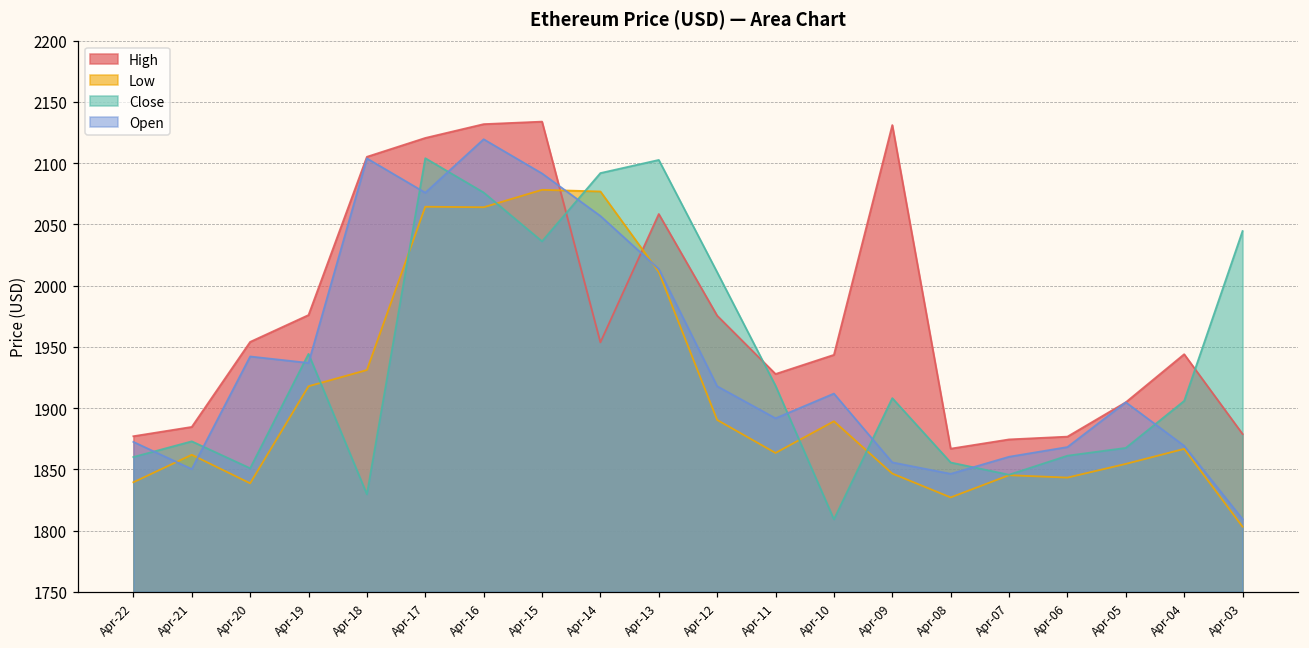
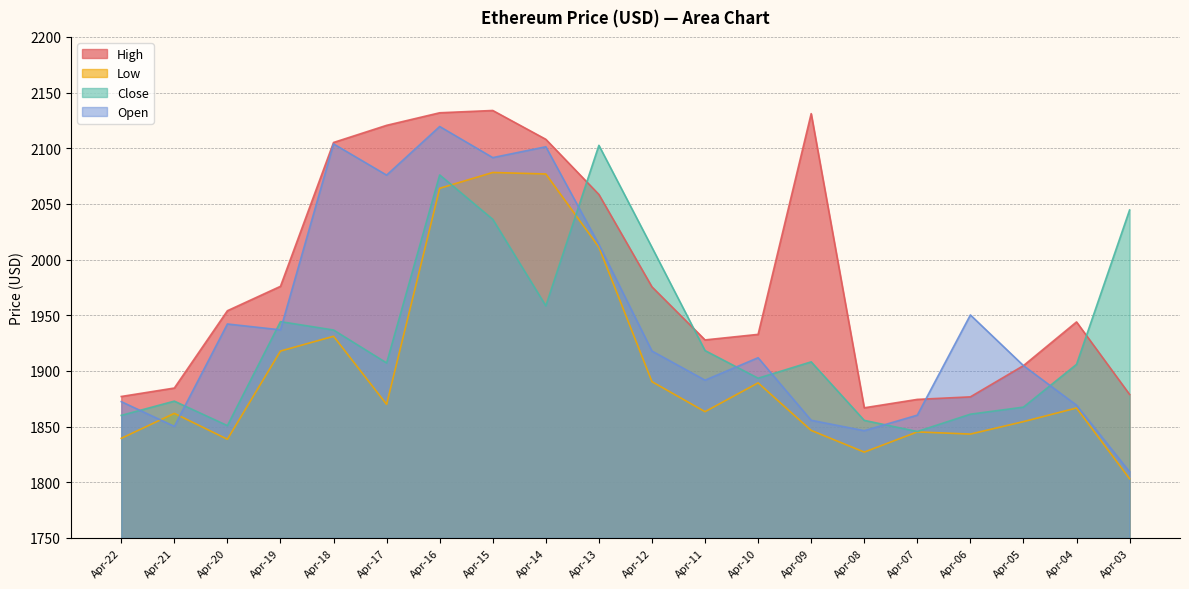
Close, Apr-18: 1830 -> 1937
Low, Apr-17: 2064 -> 1870
Close, Apr-17: 2104 -> 1907
High, Apr-14: 1954 -> 2108
Close, Apr-14: 2092 -> 1959
Open, Apr-14: 2057 -> 2101
High, Apr-10: 1944 -> 1933
Close, Apr-10: 1809 -> 1893
Open, Apr-06: 1868 -> 1950
